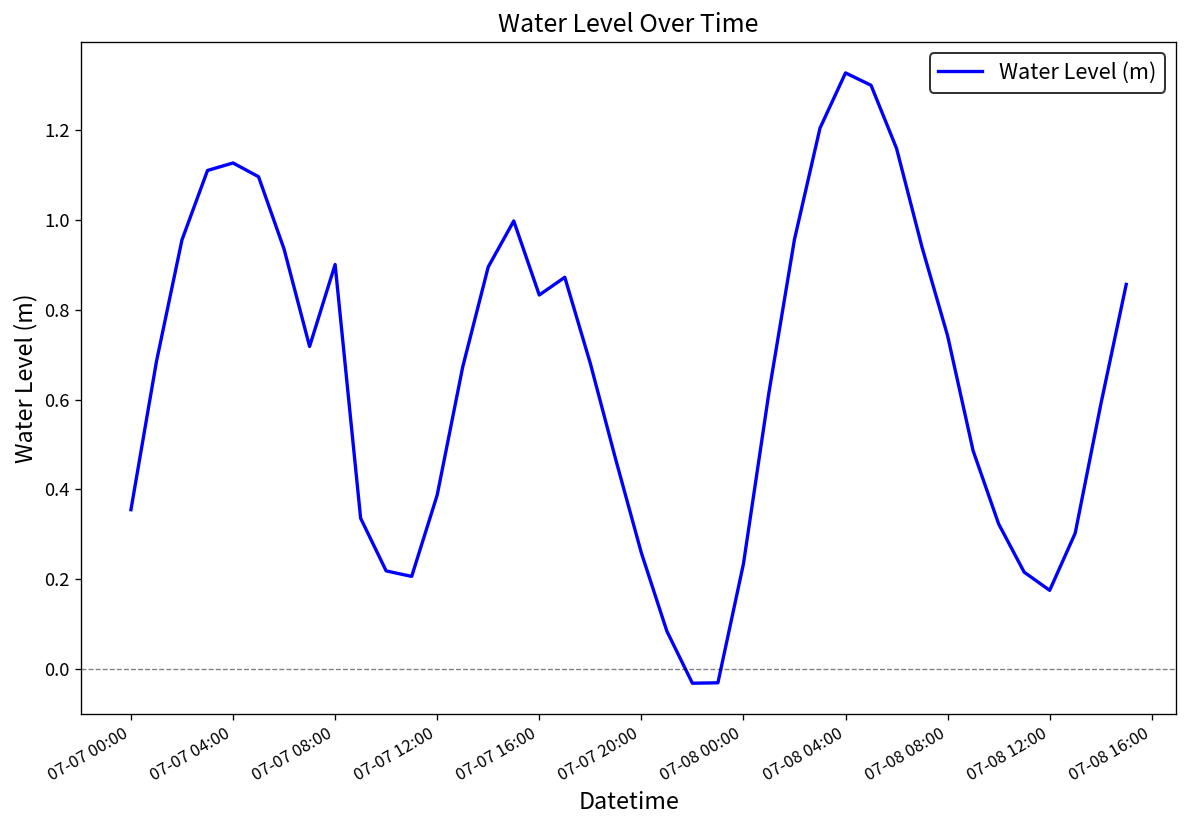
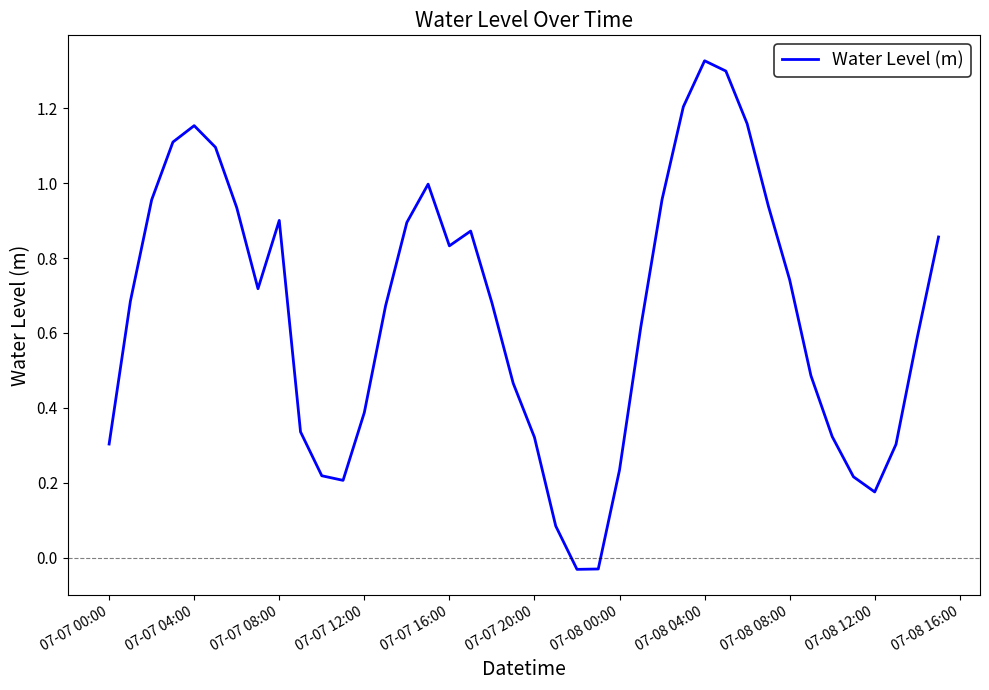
07-07 00:00: 0.35 -> 0.30
07-07 04:00: 1.13 -> 1.15
07-07 20:00: 0.26 -> 0.32
